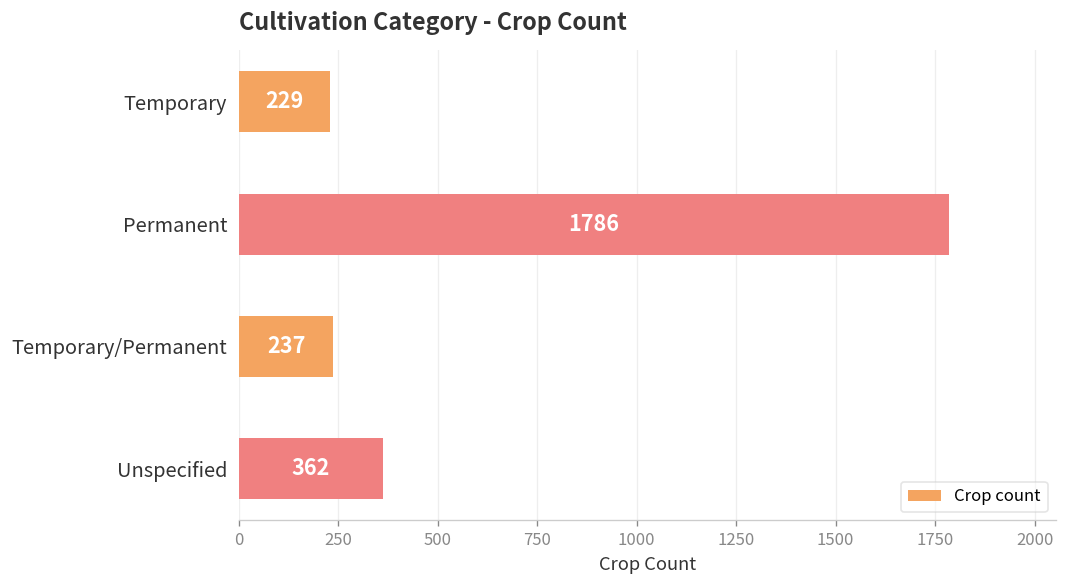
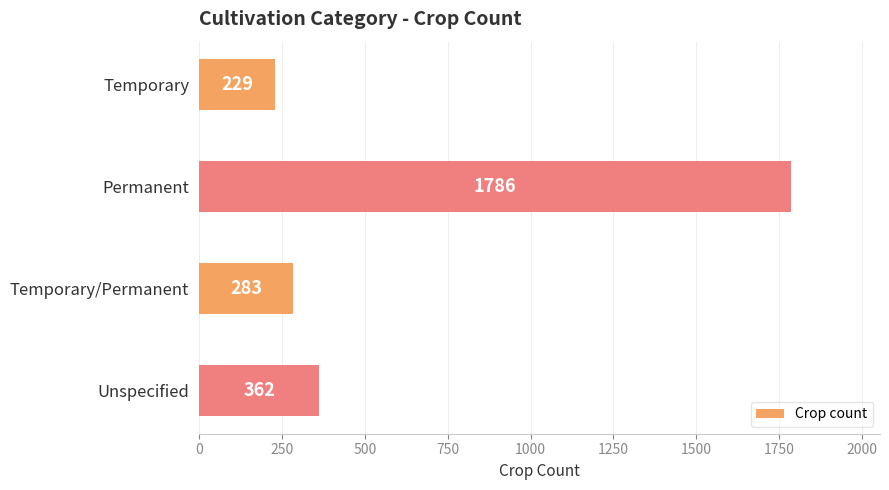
Temporary/Permanent: 237 -> 283
